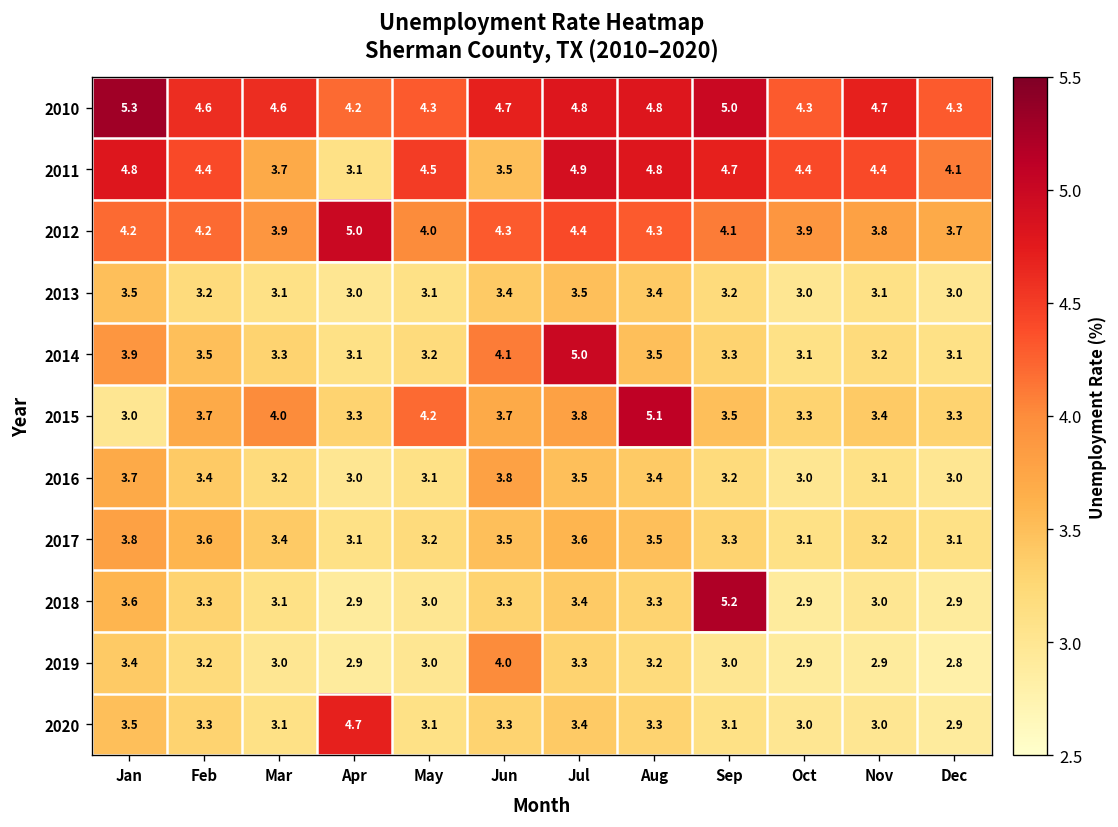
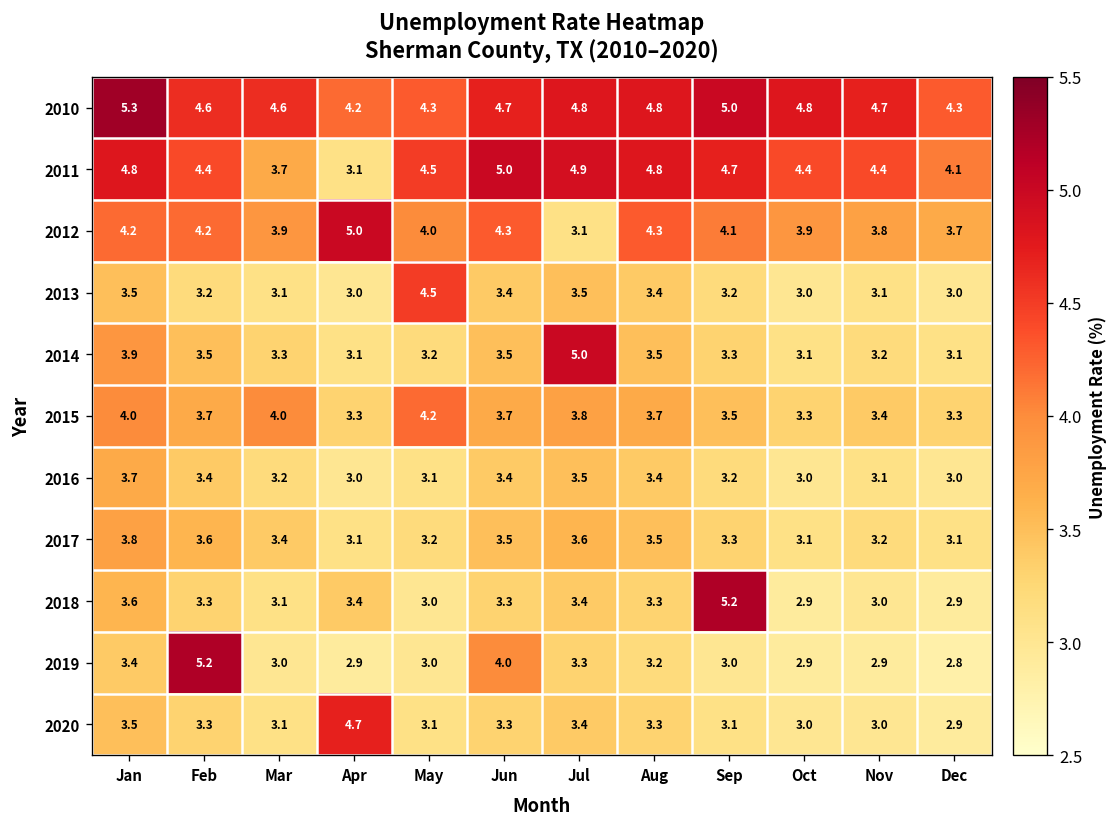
2010, Oct: 4.3 -> 4.8
2011, Jun: 3.5 -> 5.0
2012, Jul: 4.4 -> 3.1
2013, May: 3.1 -> 4.5
2014, Jun: 4.1 -> 3.5
2015, Jan: 3.0 -> 4.0
2015, Aug: 5.1 -> 3.7
2016, Jun: 3.8 -> 3.4
2018, Apr: 2.9 -> 3.4
2019, Feb: 3.2 -> 5.2
